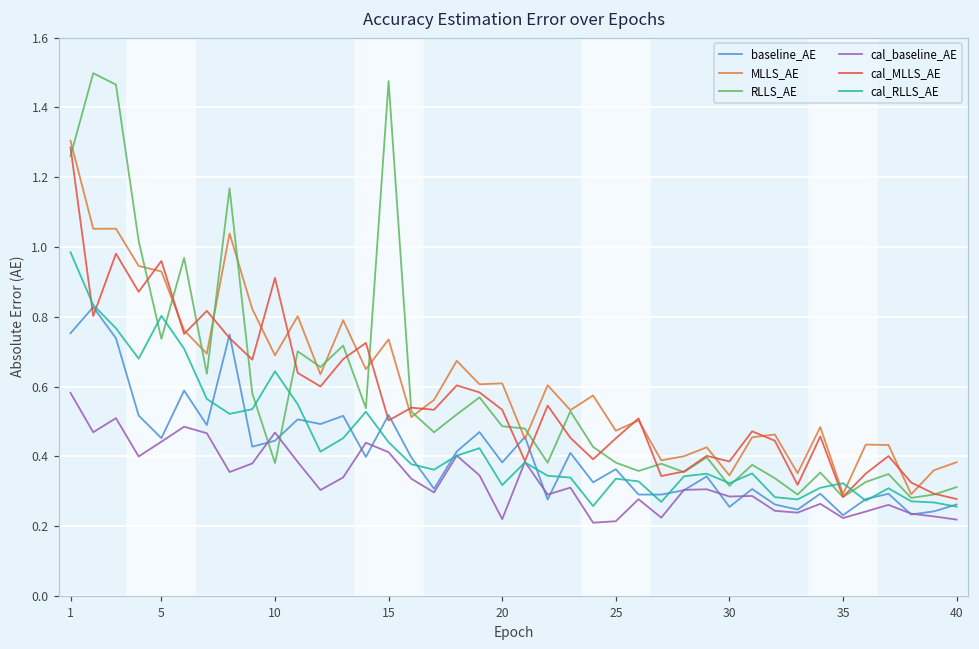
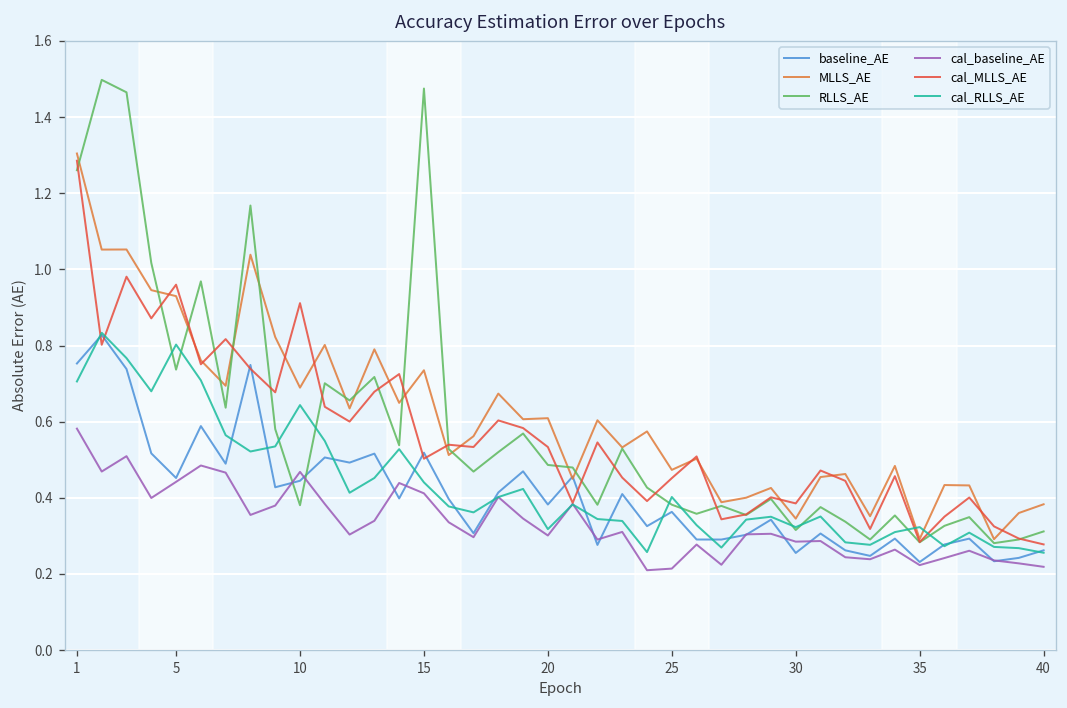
cal_RLLS_AE, 1: 0.98 -> 0.71
cal_baseline_AE, 20: 0.22 -> 0.30
cal_RLLS_AE, 25: 0.34 -> 0.40
